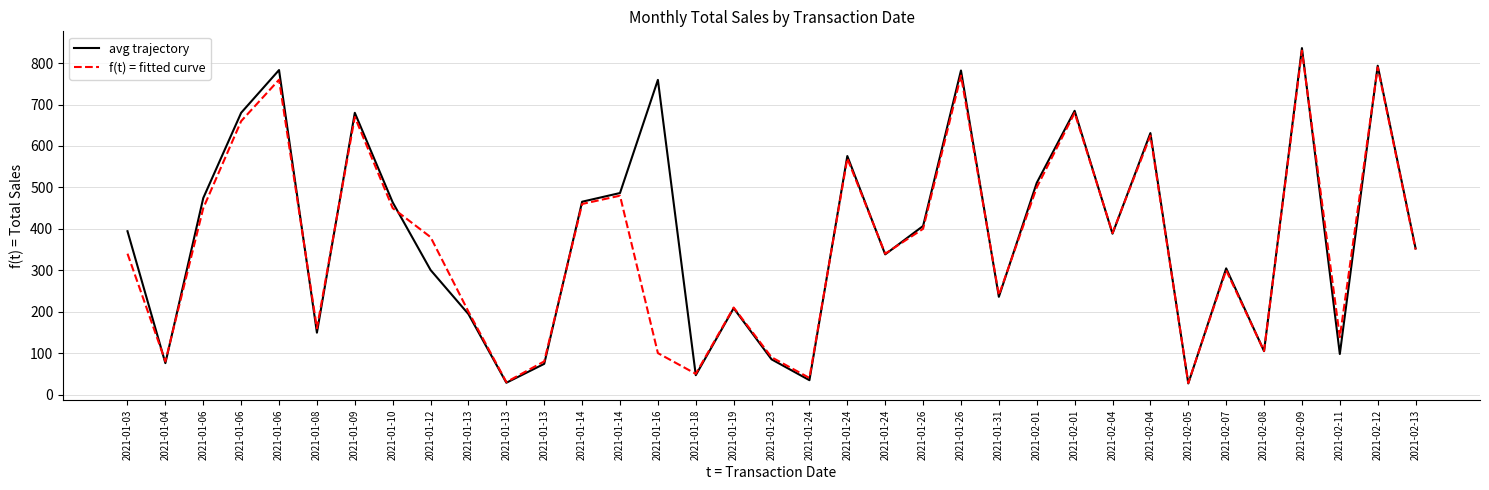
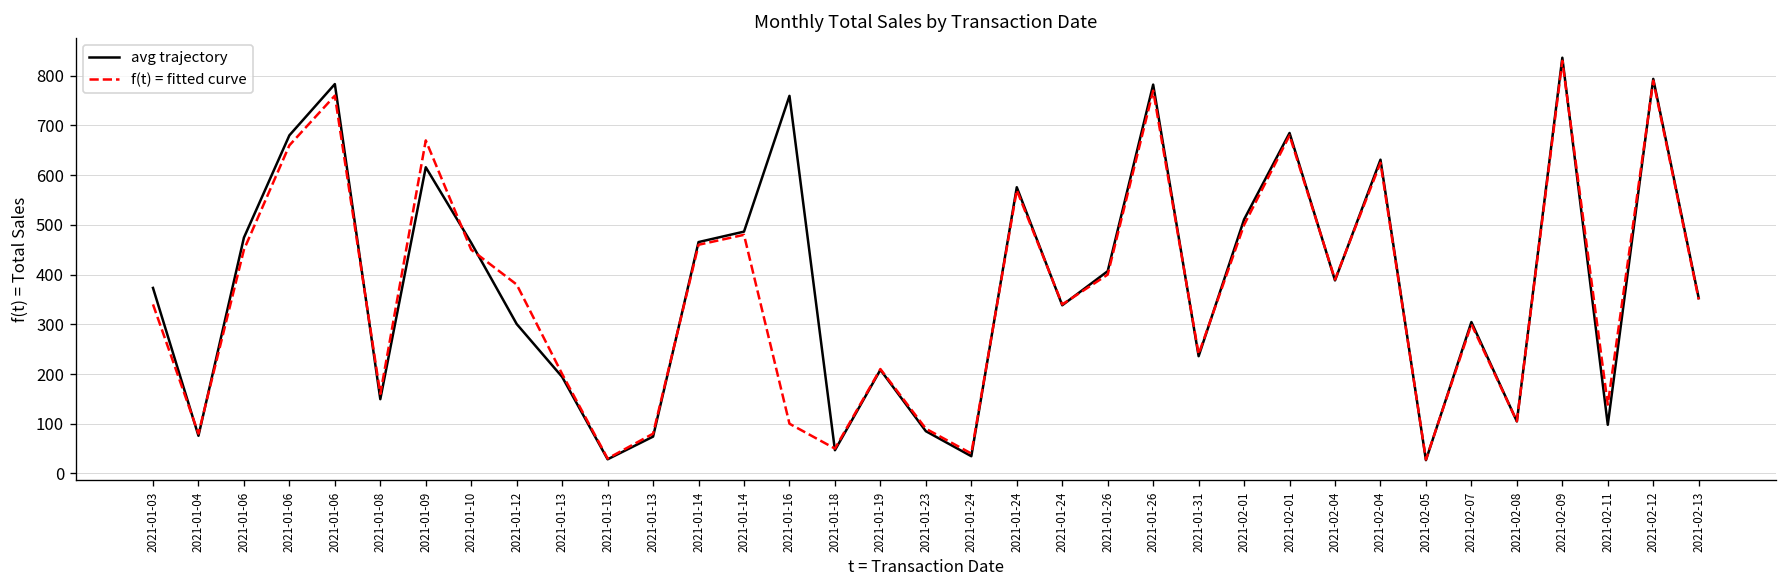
avg trajectory, 2021-01-03: 390 -> 370
avg trajectory, 2021-01-09: 680 -> 620
